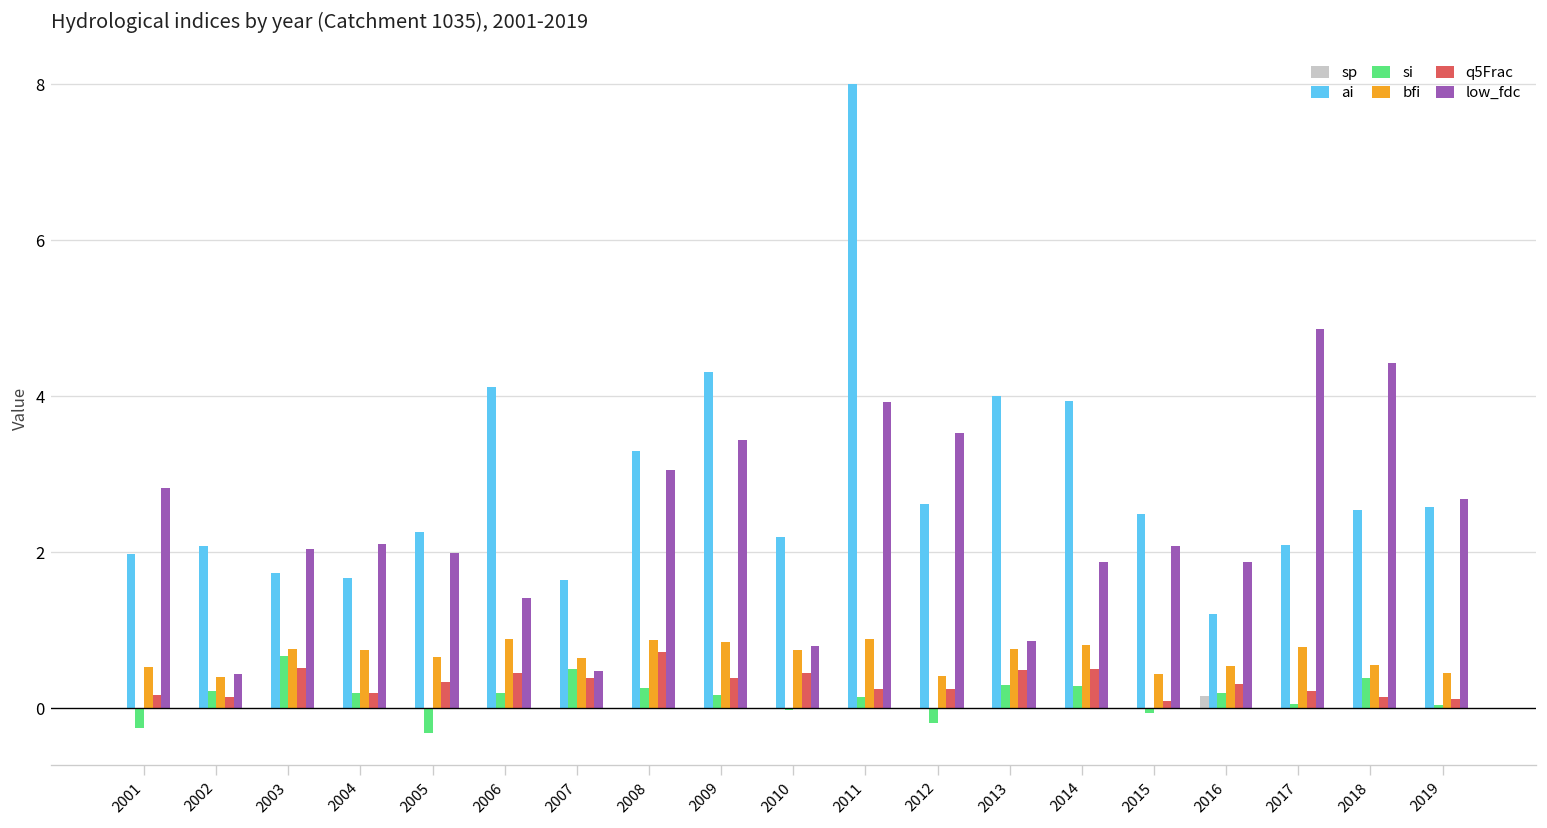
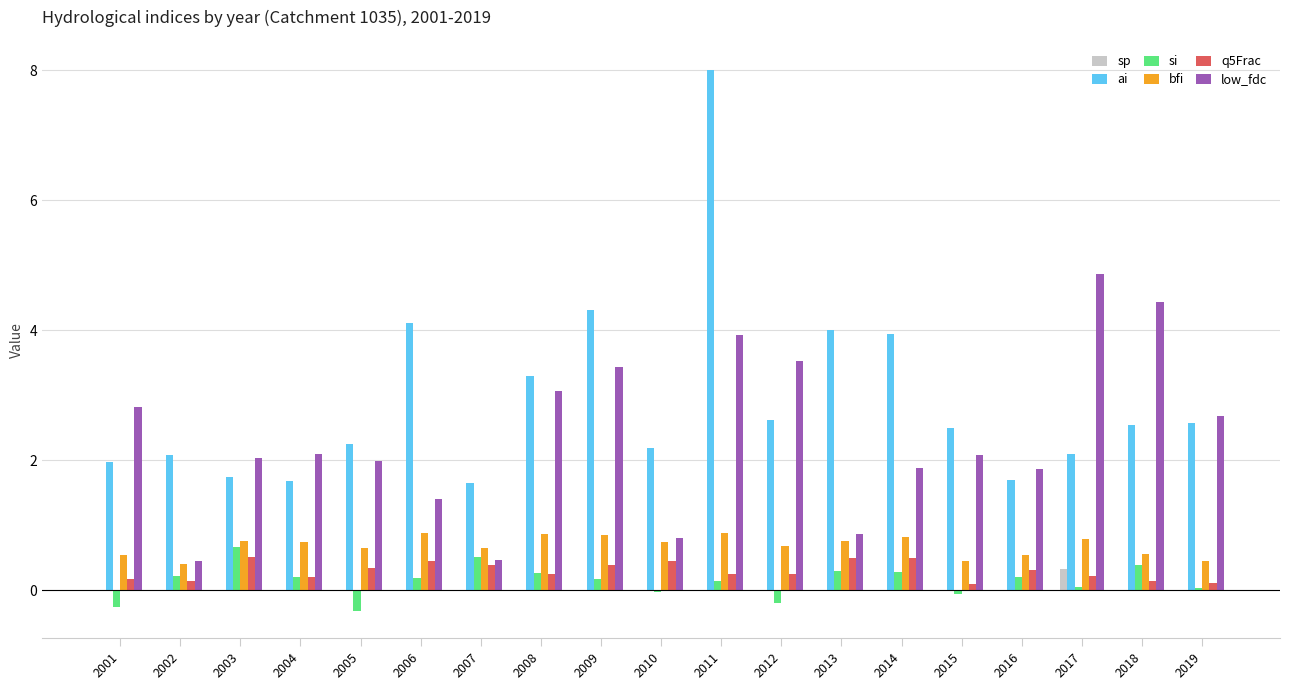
q5Frac, 2008: 0.7 -> 0.2
bfi, 2012: 0.4 -> 0.7
sp, 2016: 0.2 -> 0.0
ai, 2016: 1.2 -> 1.7
sp, 2017: 0.0 -> 0.3
